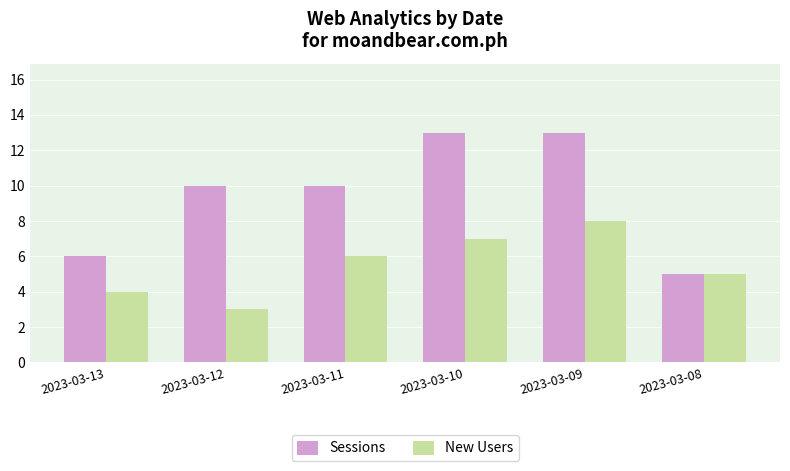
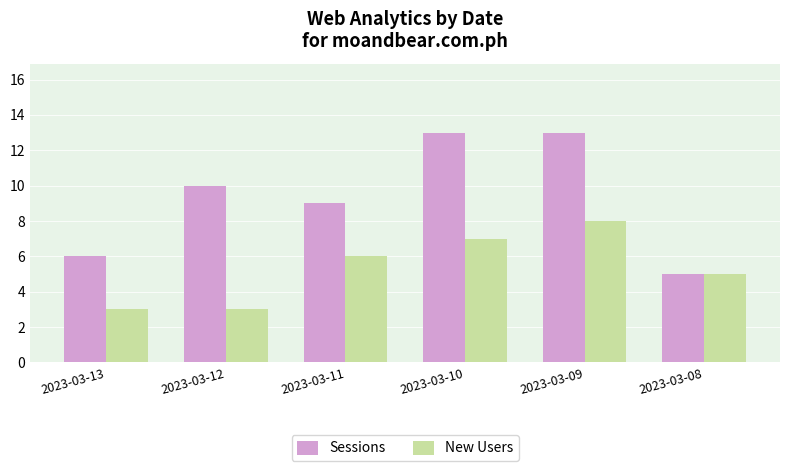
New Users, 2023-03-13: 4 -> 3
Sessions, 2023-03-11: 10 -> 9
